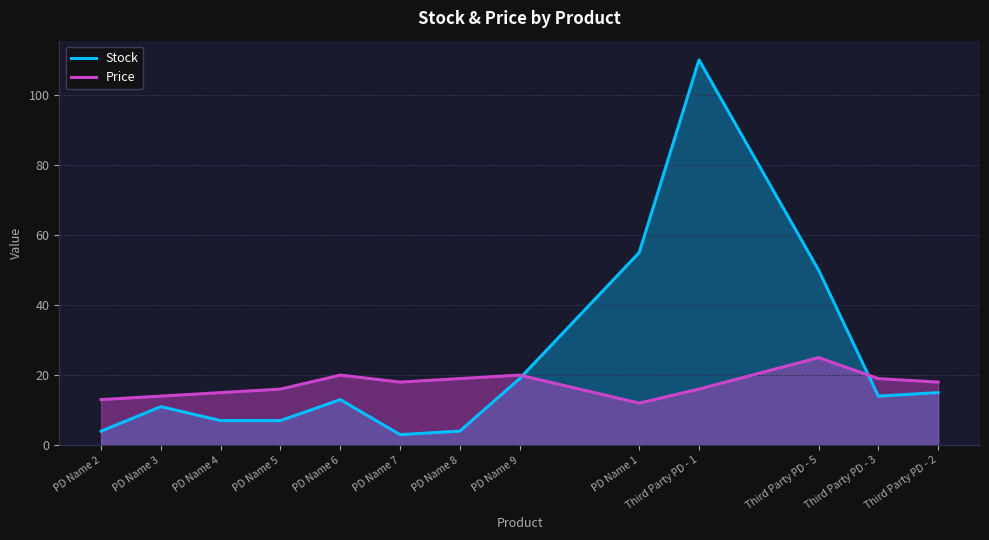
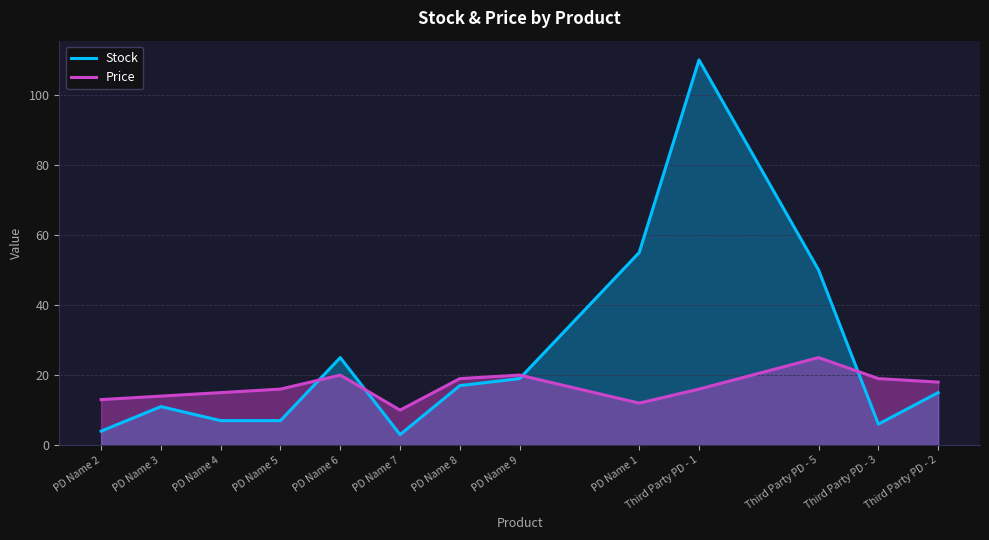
Stock, PD Name 6: 13 -> 25
Price, PD Name 7: 18 -> 10
Stock, PD Name 8: 4 -> 17
Stock, Third Party PD - 3: 14 -> 6
